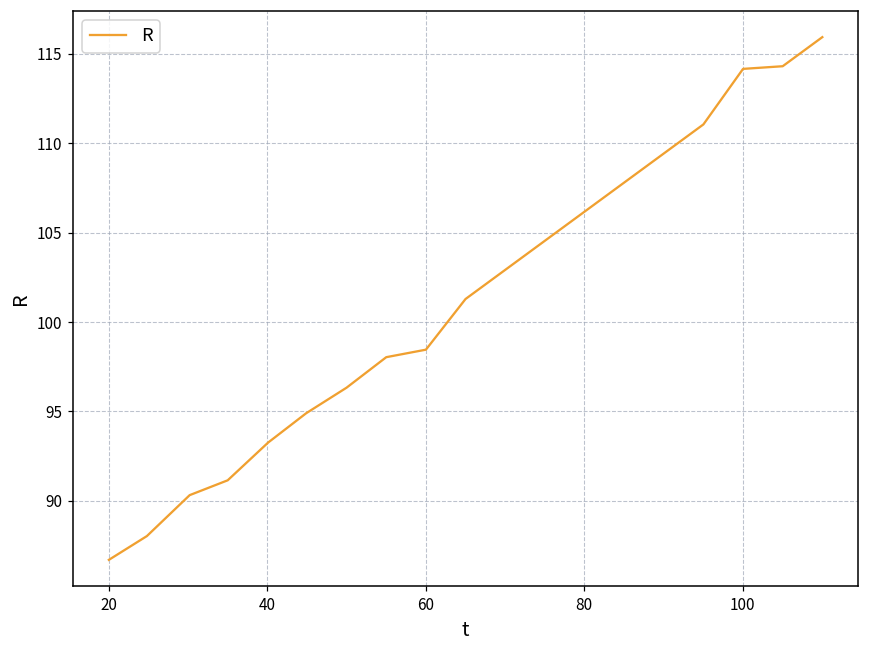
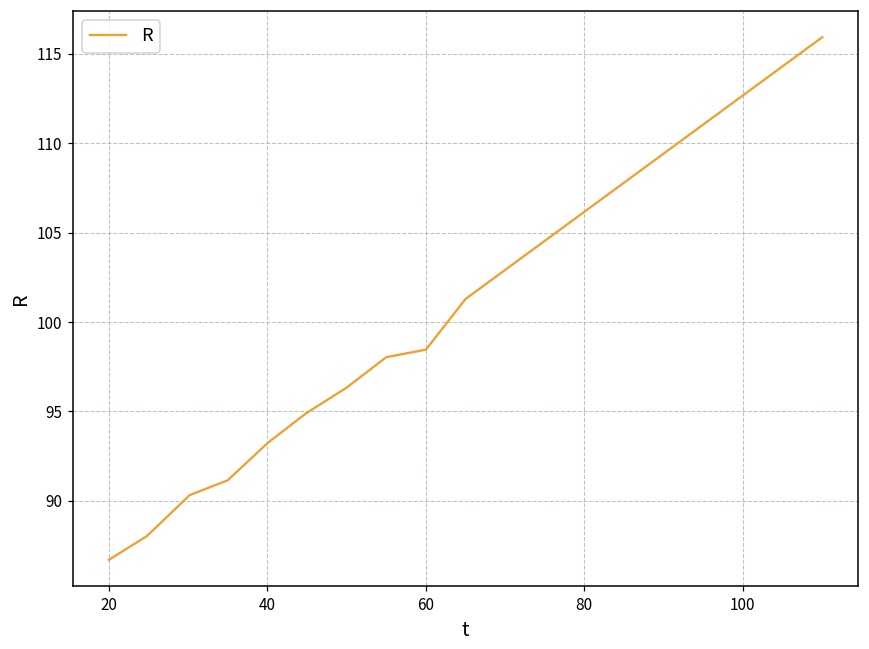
100: 114.2 -> 112.7
